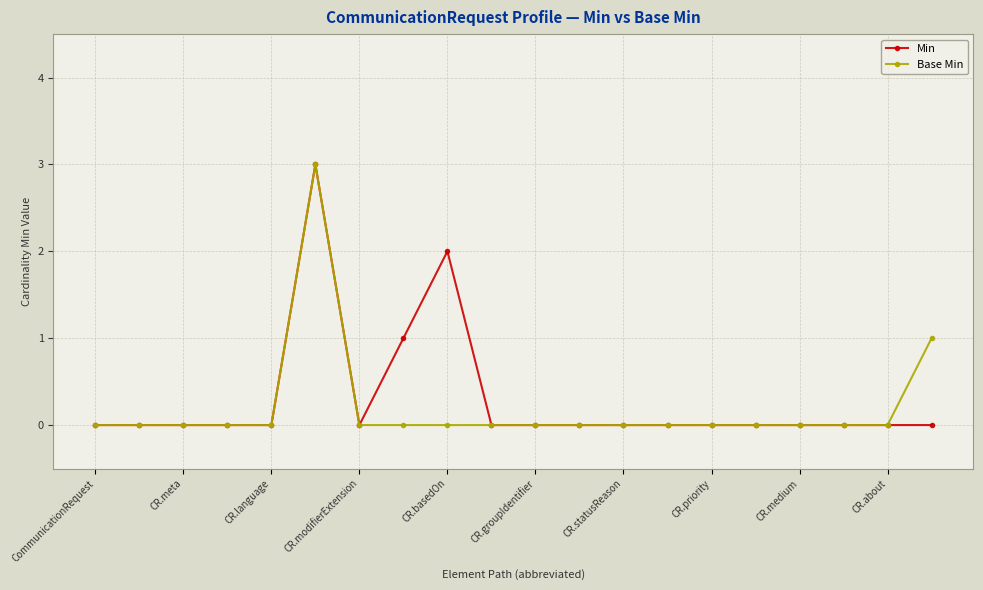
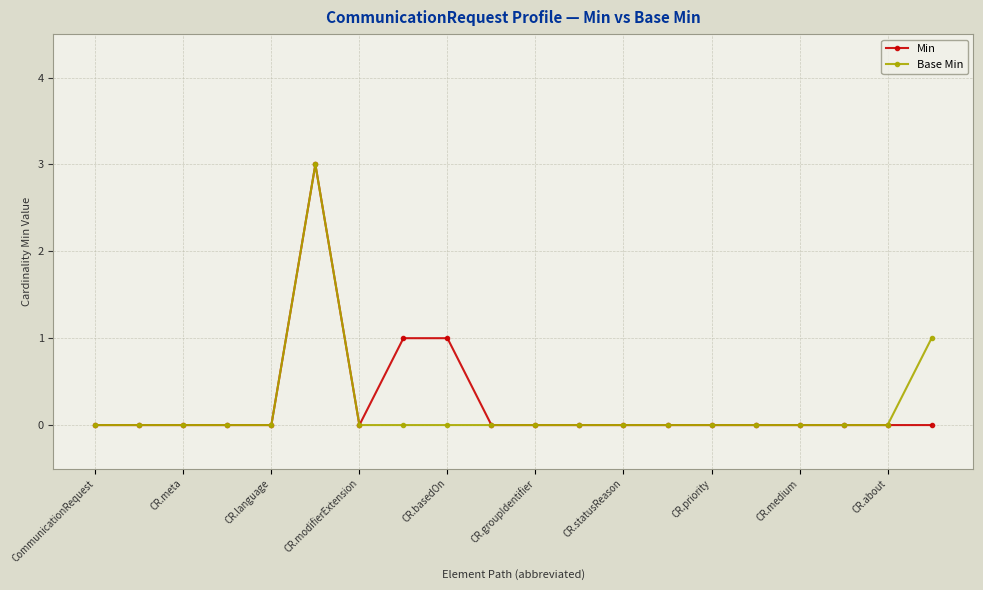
Min, CR.basedOn: 2 -> 1
